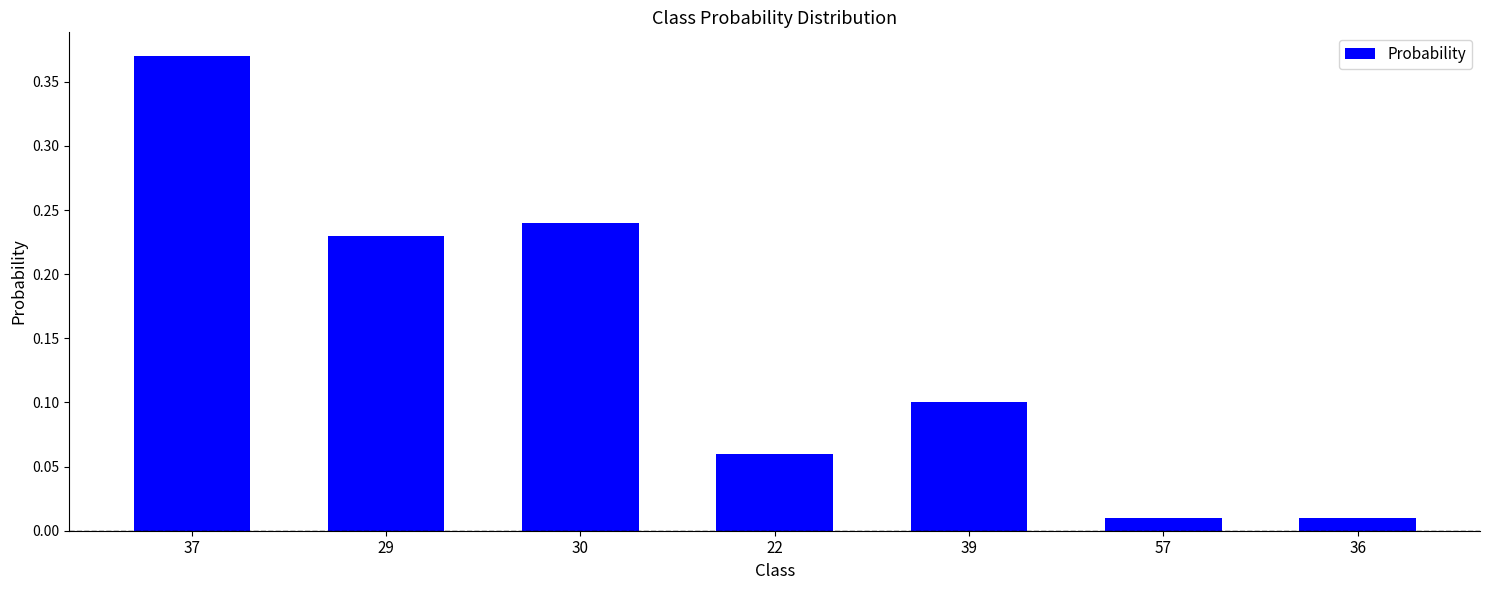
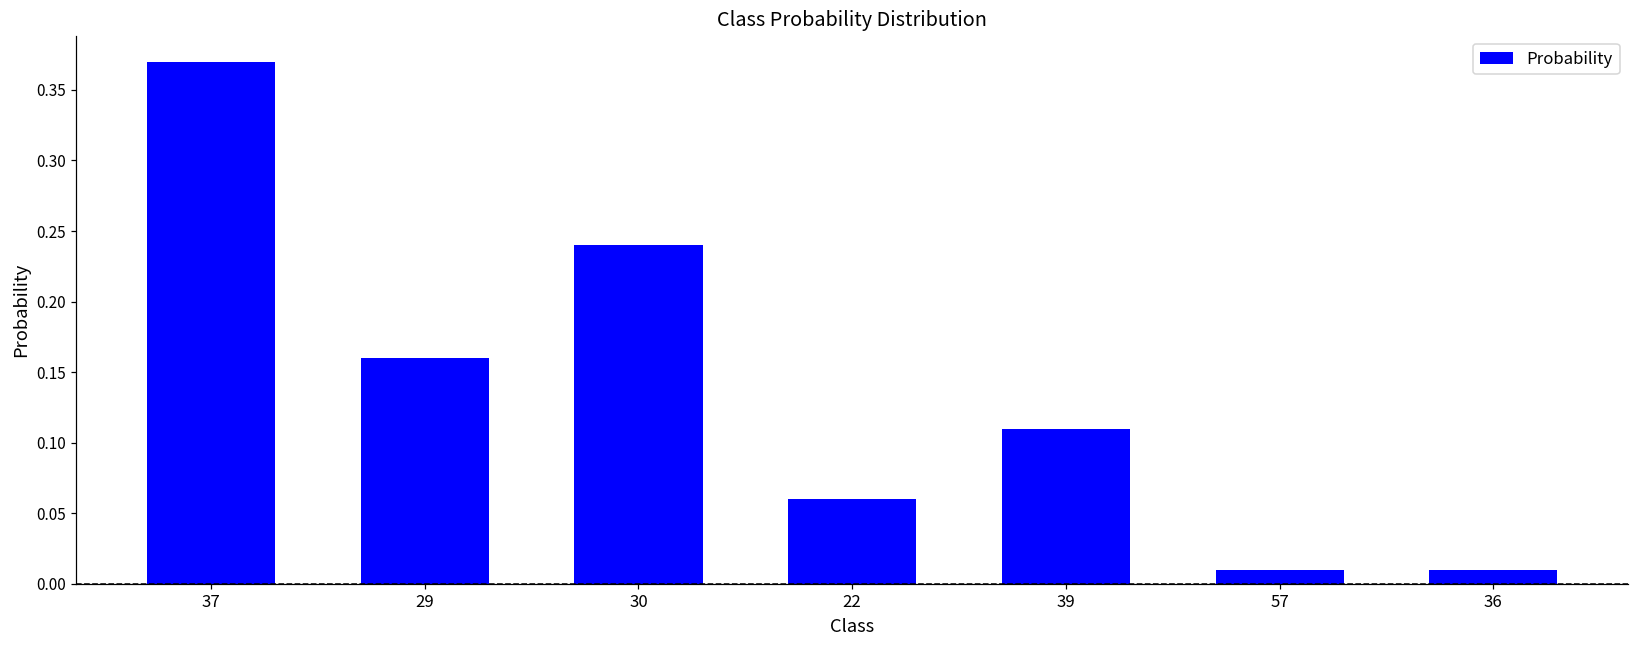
29: 0.23 -> 0.16
39: 0.10 -> 0.11
